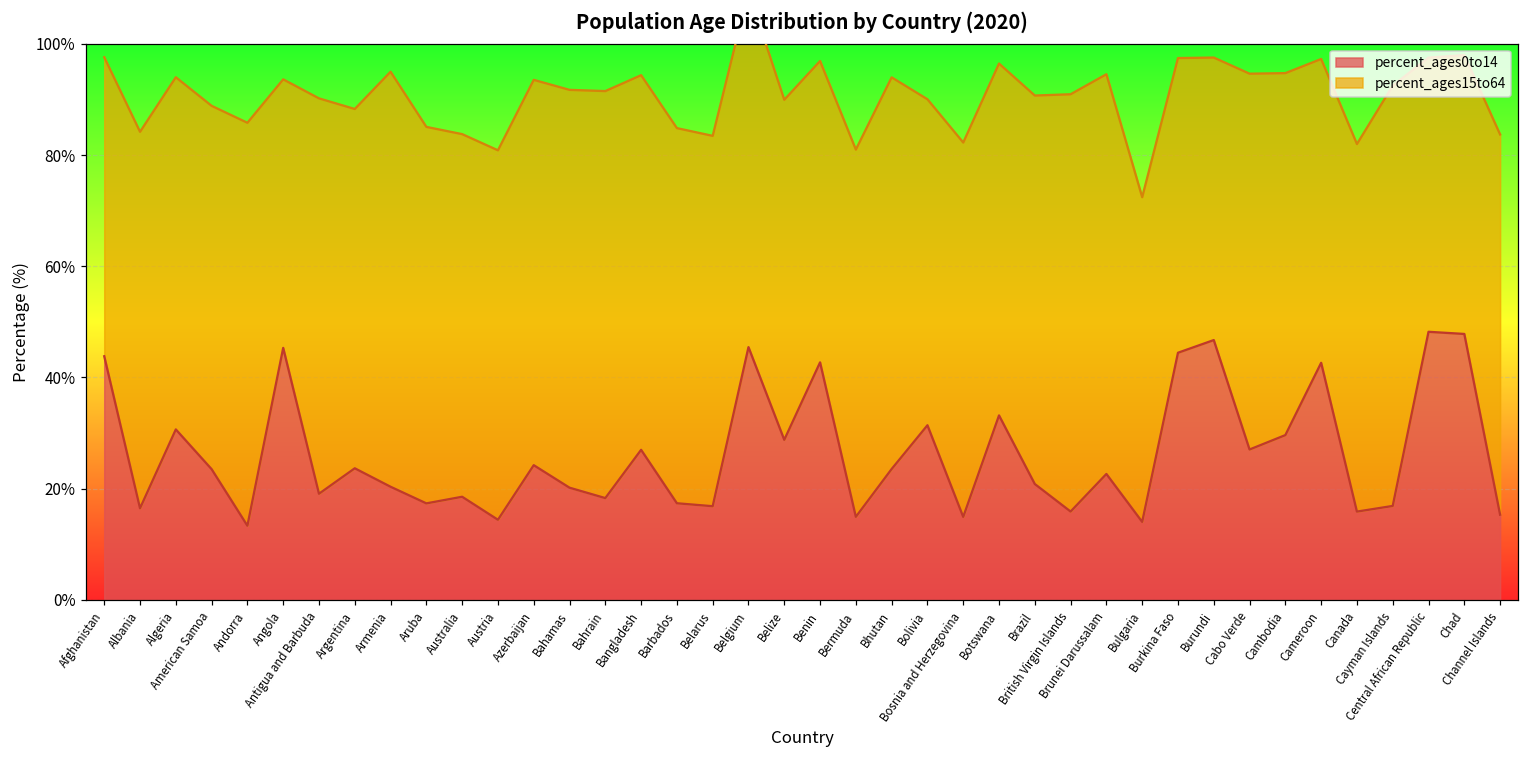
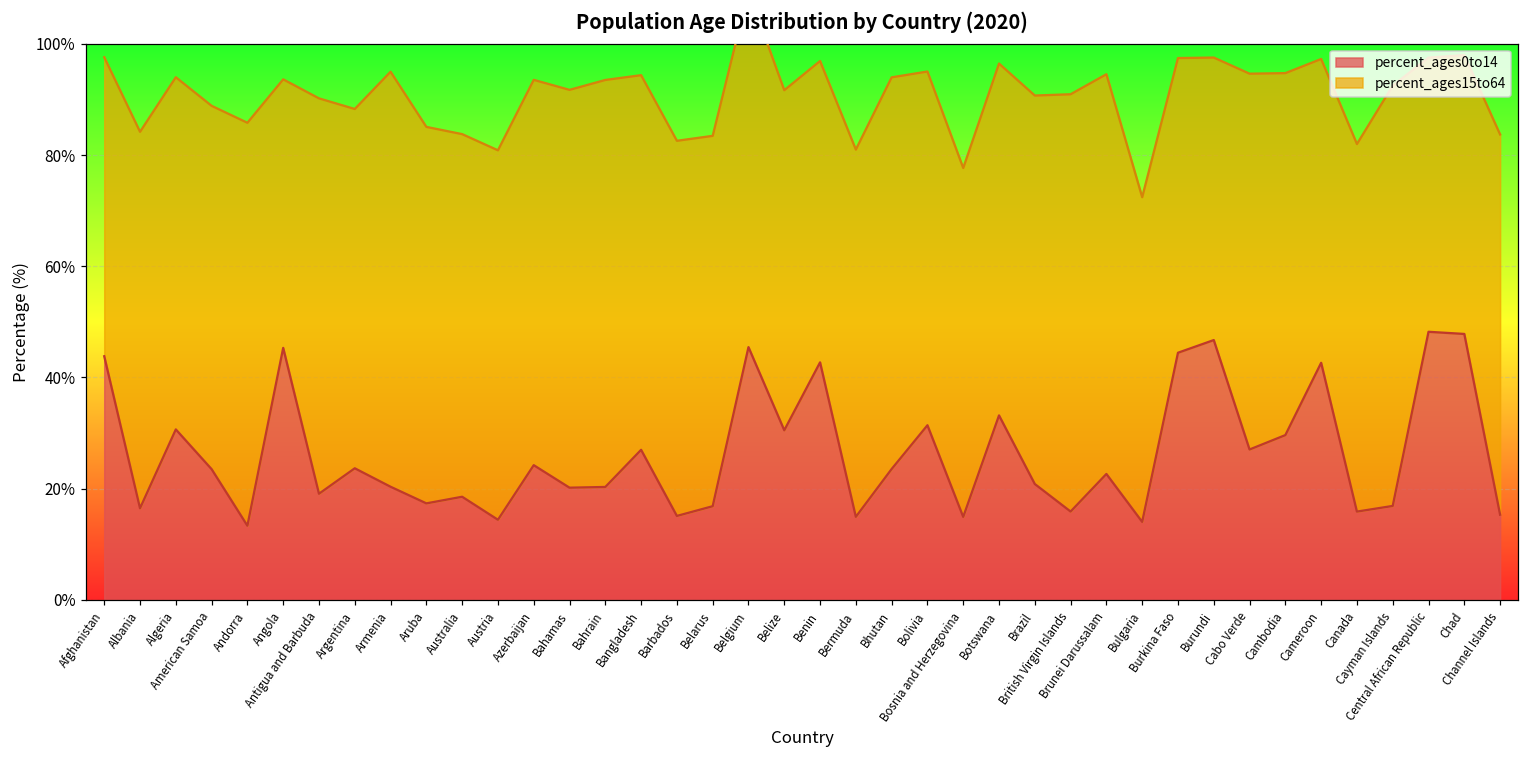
percent_ages0to14, Bahrain: 18% -> 20%
percent_ages0to14, Barbados: 17% -> 15%
percent_ages0to14, Belize: 29% -> 31%
percent_ages15to64, Bolivia: 59% -> 64%
percent_ages15to64, Bosnia and Herzegovina: 67% -> 63%
